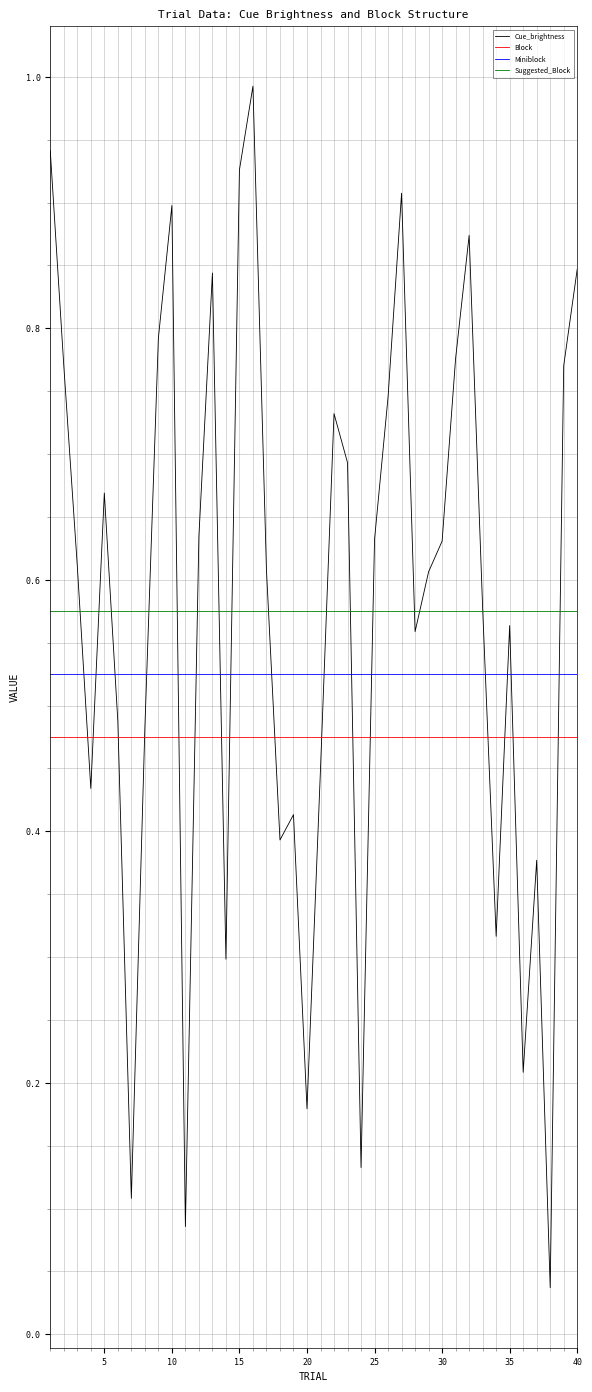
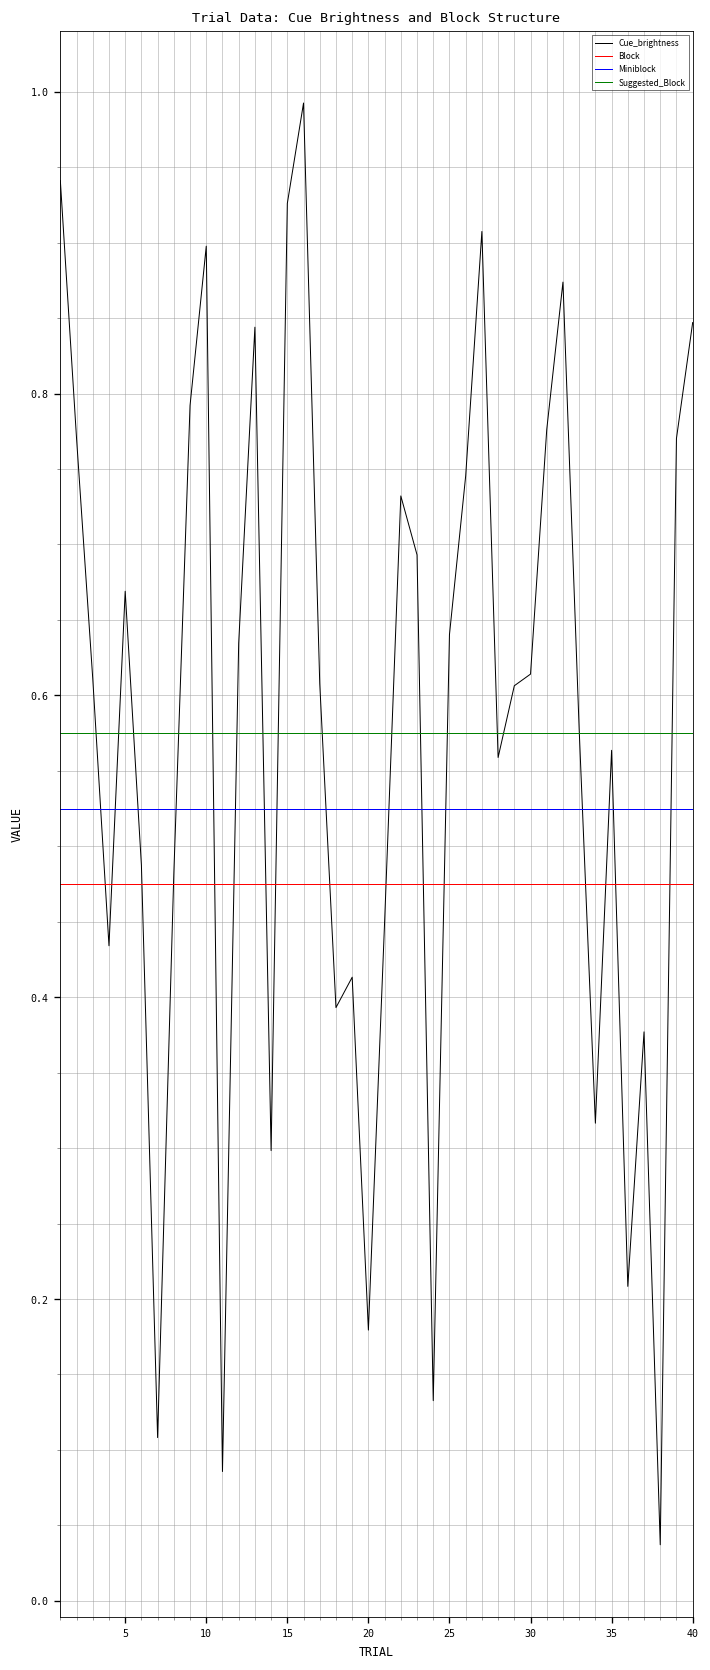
Cue_brightness, 25: 0.632 -> 0.640
Cue_brightness, 30: 0.631 -> 0.614
